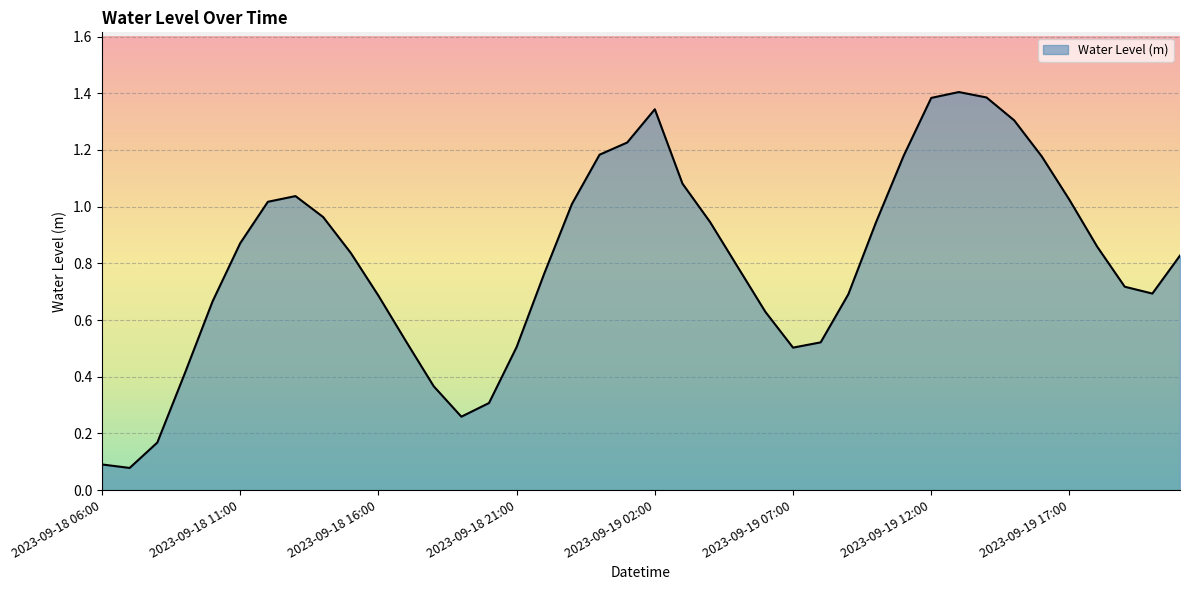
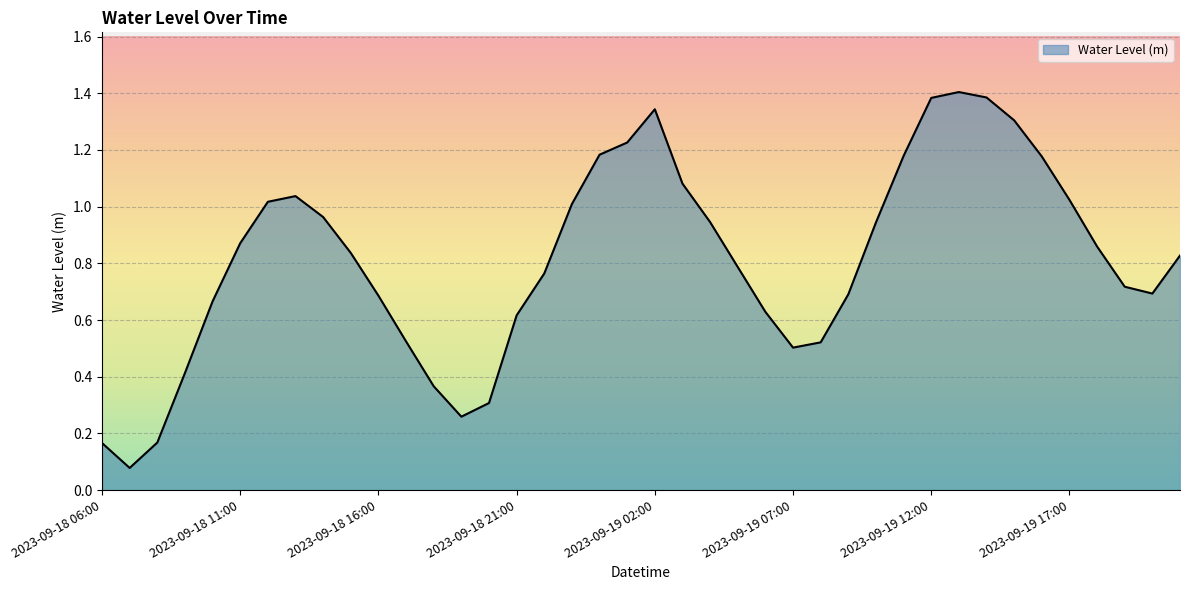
2023-09-18 06:00: 0.09 -> 0.17
2023-09-18 21:00: 0.50 -> 0.62
